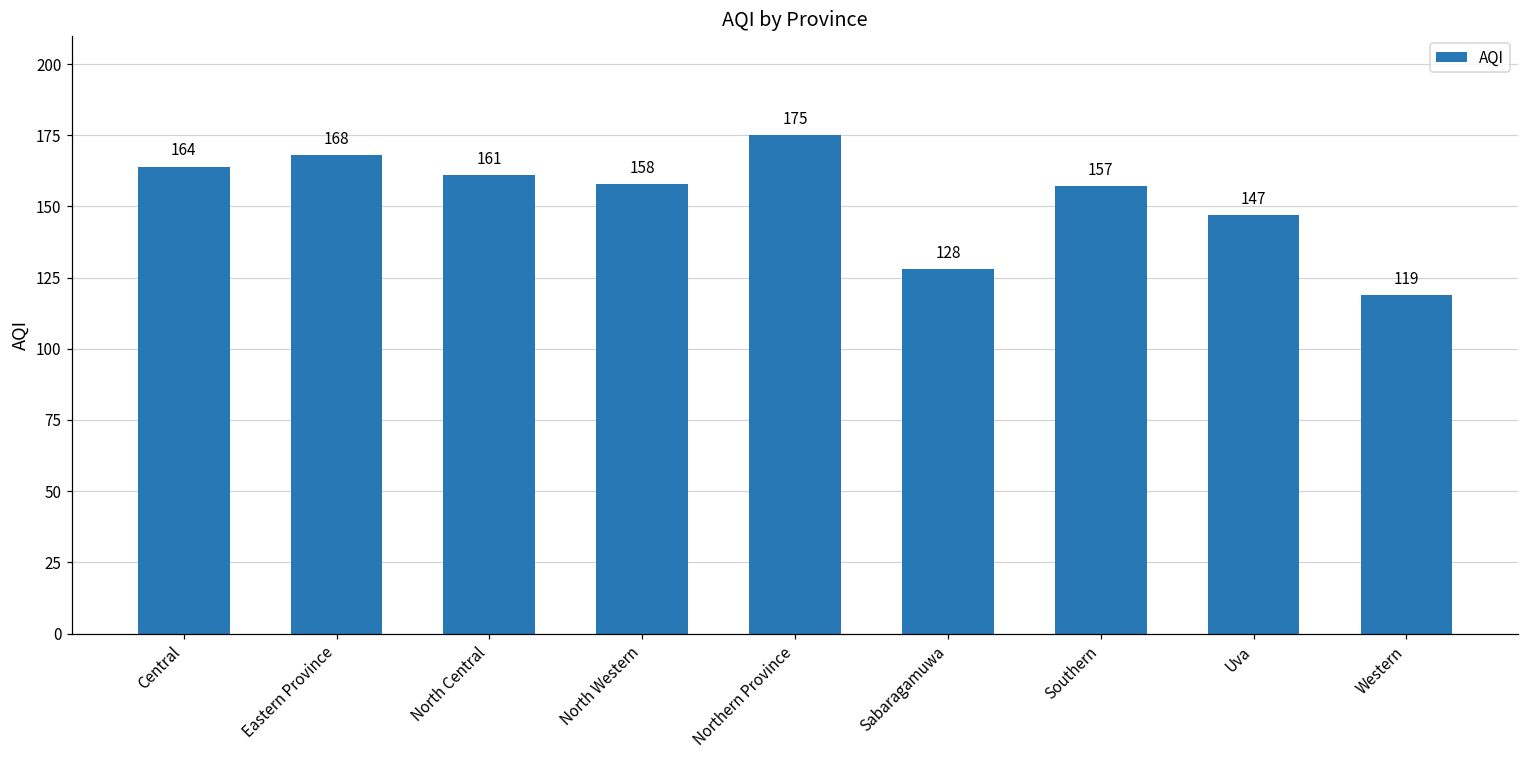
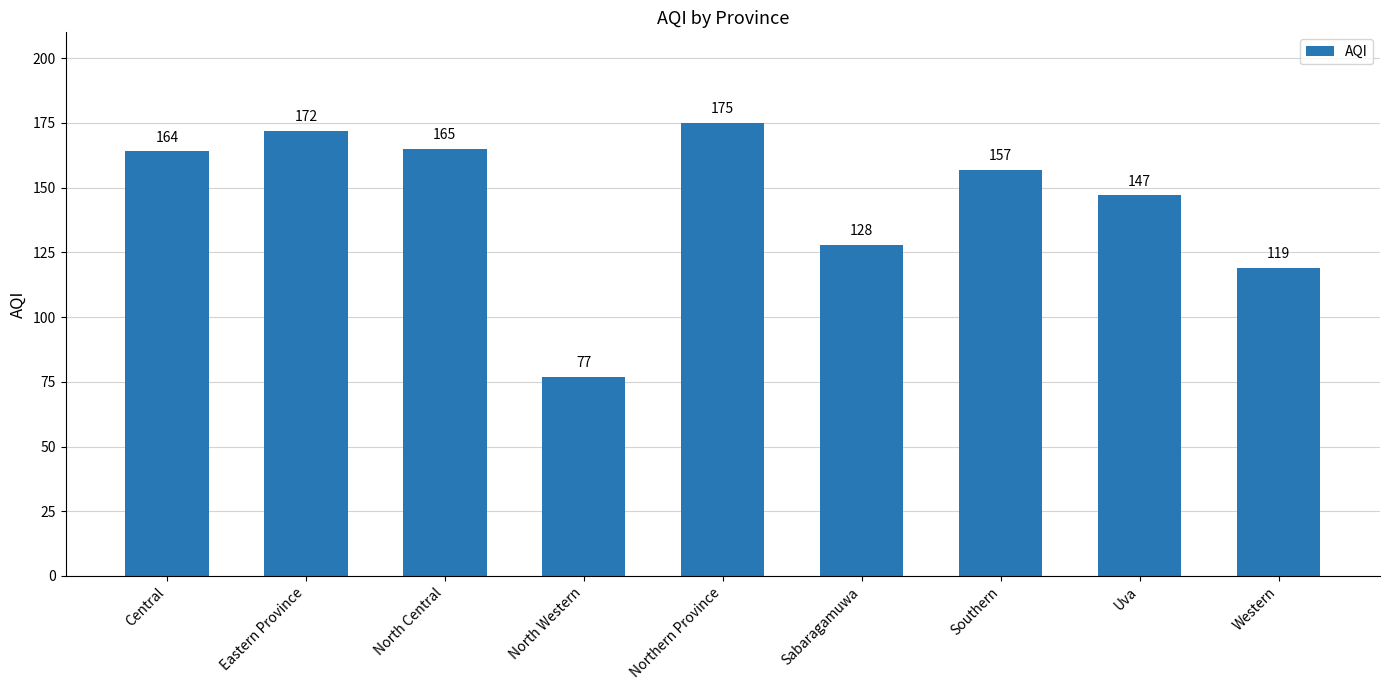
Eastern Province: 168 -> 172
North Central: 161 -> 165
North Western: 158 -> 77
